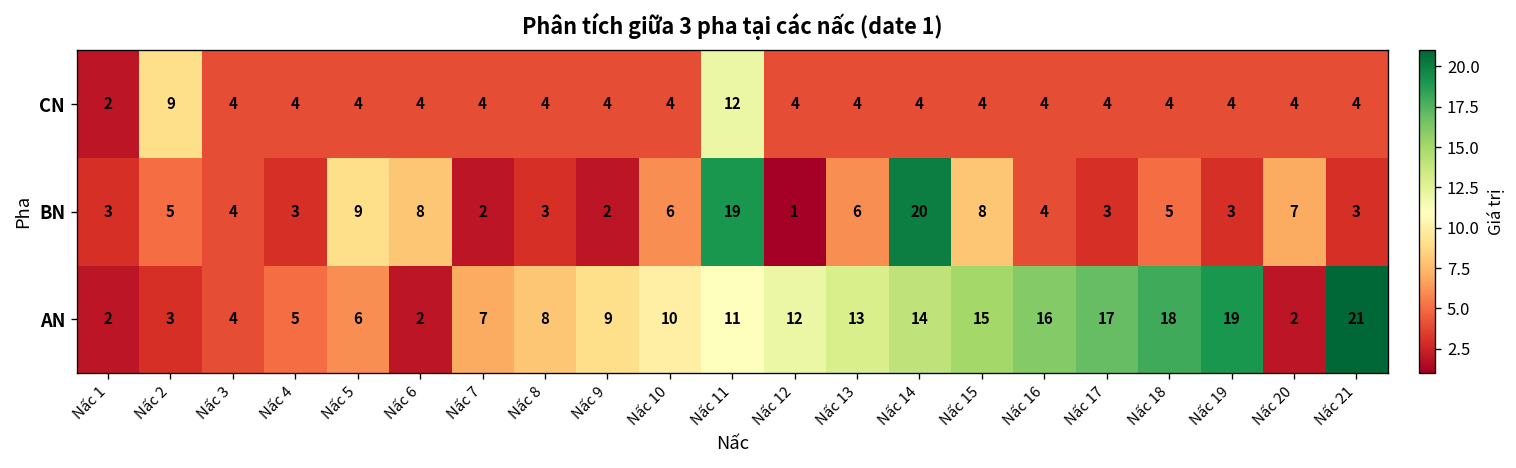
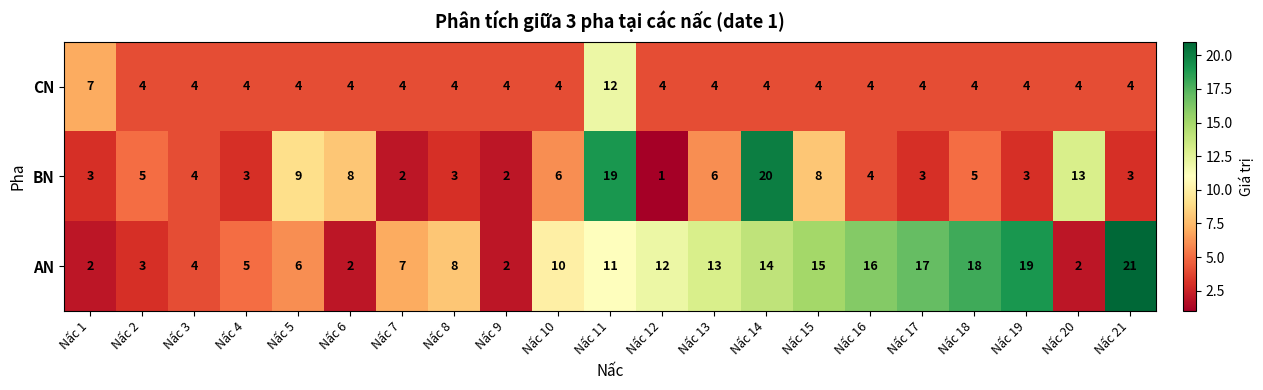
CN, Nấc 1: 2 -> 7
CN, Nấc 2: 9 -> 4
BN, Nấc 20: 7 -> 13
AN, Nấc 9: 9 -> 2
